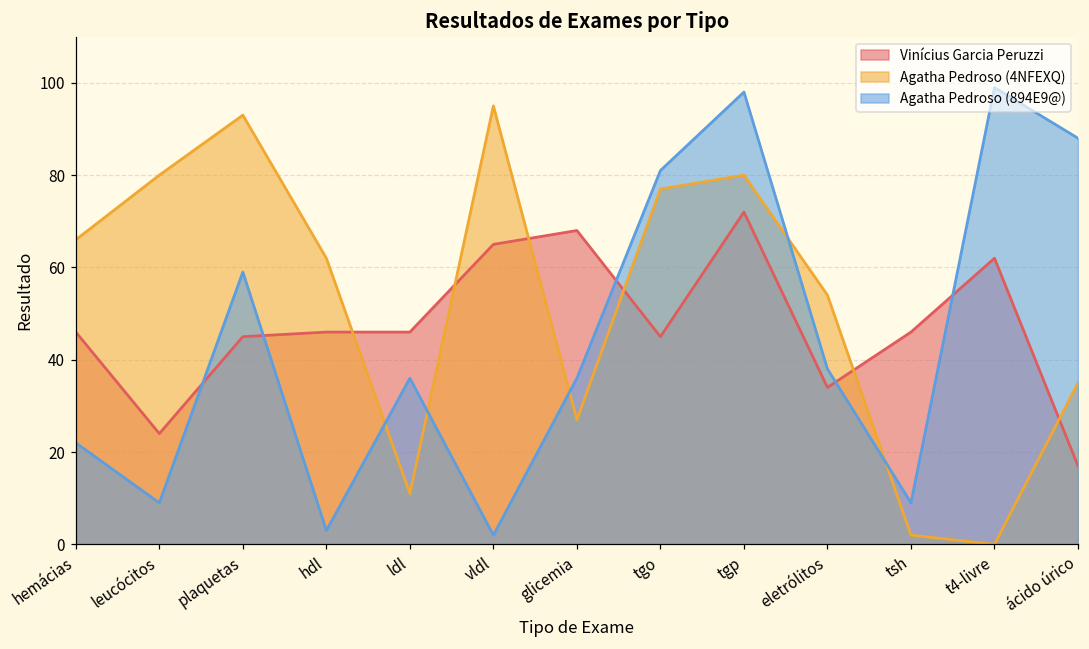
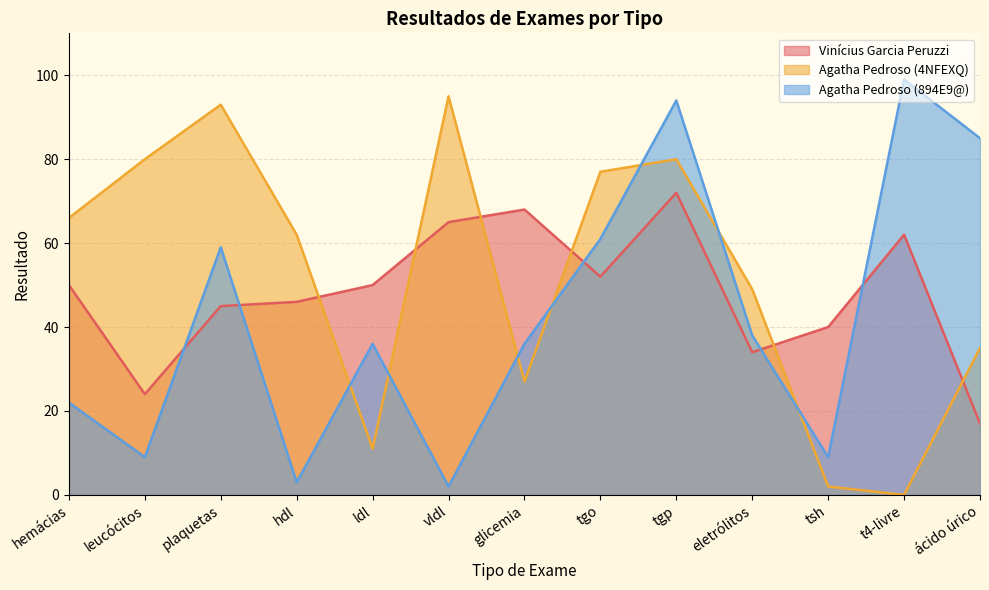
Vinícius Garcia Peruzzi, hemácias: 46 -> 50
Vinícius Garcia Peruzzi, ldl: 46 -> 50
Vinícius Garcia Peruzzi, tgo: 45 -> 52
Agatha Pedroso (894E9@), tgo: 81 -> 61
Agatha Pedroso (894E9@), tgp: 98 -> 94
Agatha Pedroso (4NFEXQ), eletrólitos: 54 -> 49
Vinícius Garcia Peruzzi, tsh: 46 -> 40
Agatha Pedroso (894E9@), ácido úrico: 88 -> 85
